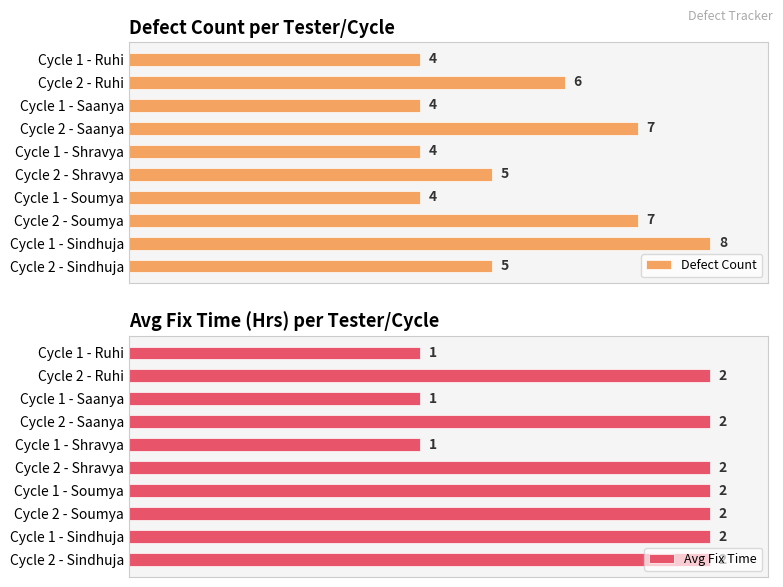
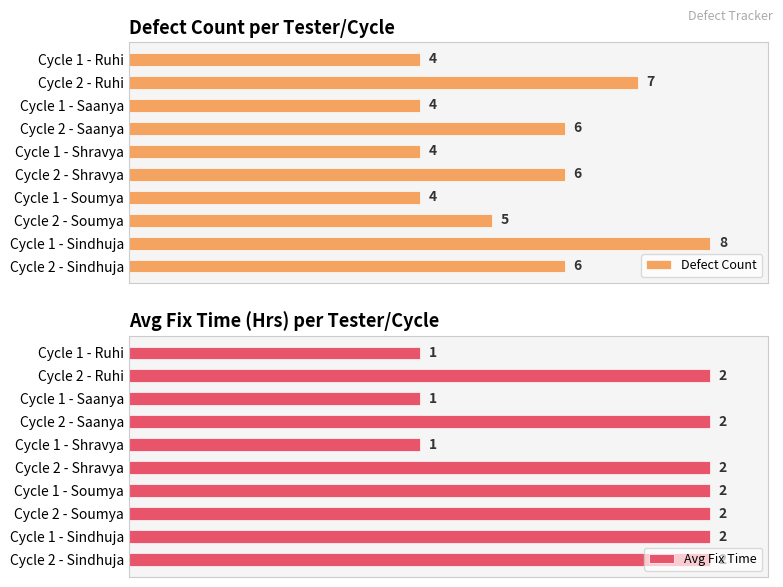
Defect Count per Tester/Cycle, Cycle 2 - Ruhi: 6 -> 7
Defect Count per Tester/Cycle, Cycle 2 - Saanya: 7 -> 6
Defect Count per Tester/Cycle, Cycle 2 - Shravya: 5 -> 6
Defect Count per Tester/Cycle, Cycle 2 - Soumya: 7 -> 5
Defect Count per Tester/Cycle, Cycle 2 - Sindhuja: 5 -> 6
